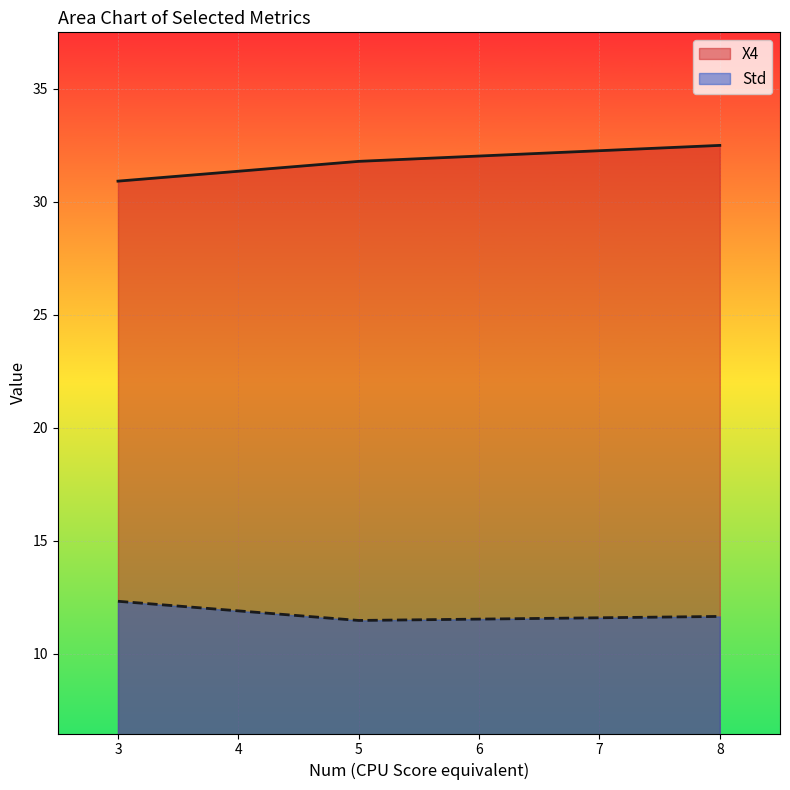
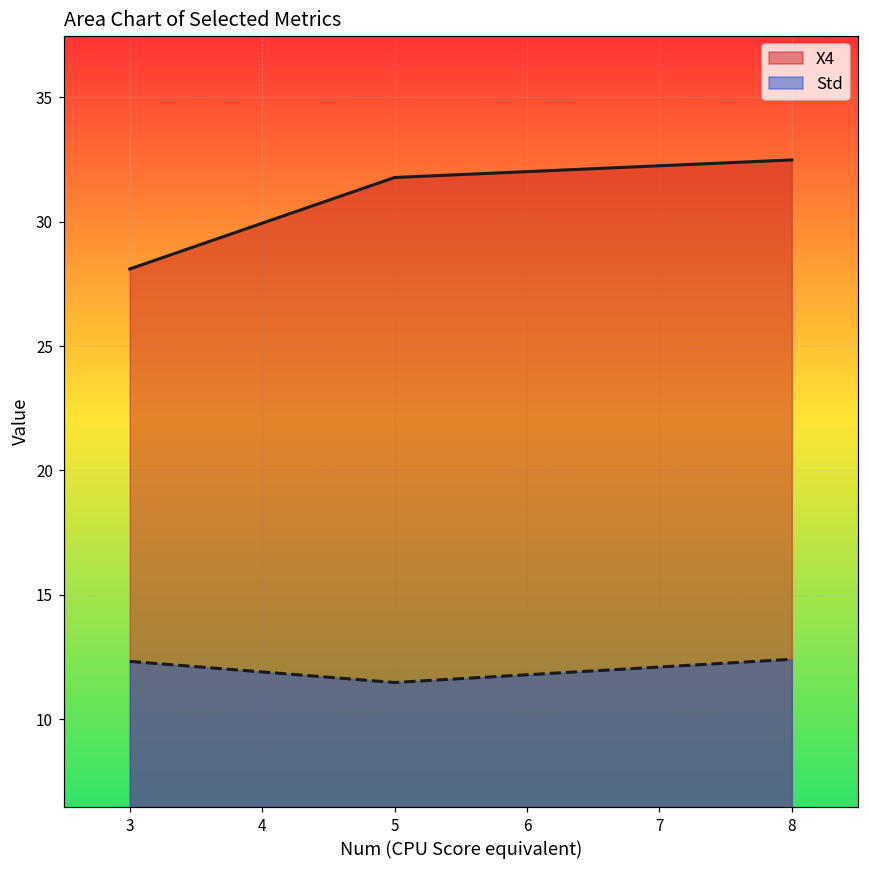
X4, 3: 30.9 -> 28.1
Std, 8: 11.7 -> 12.4
